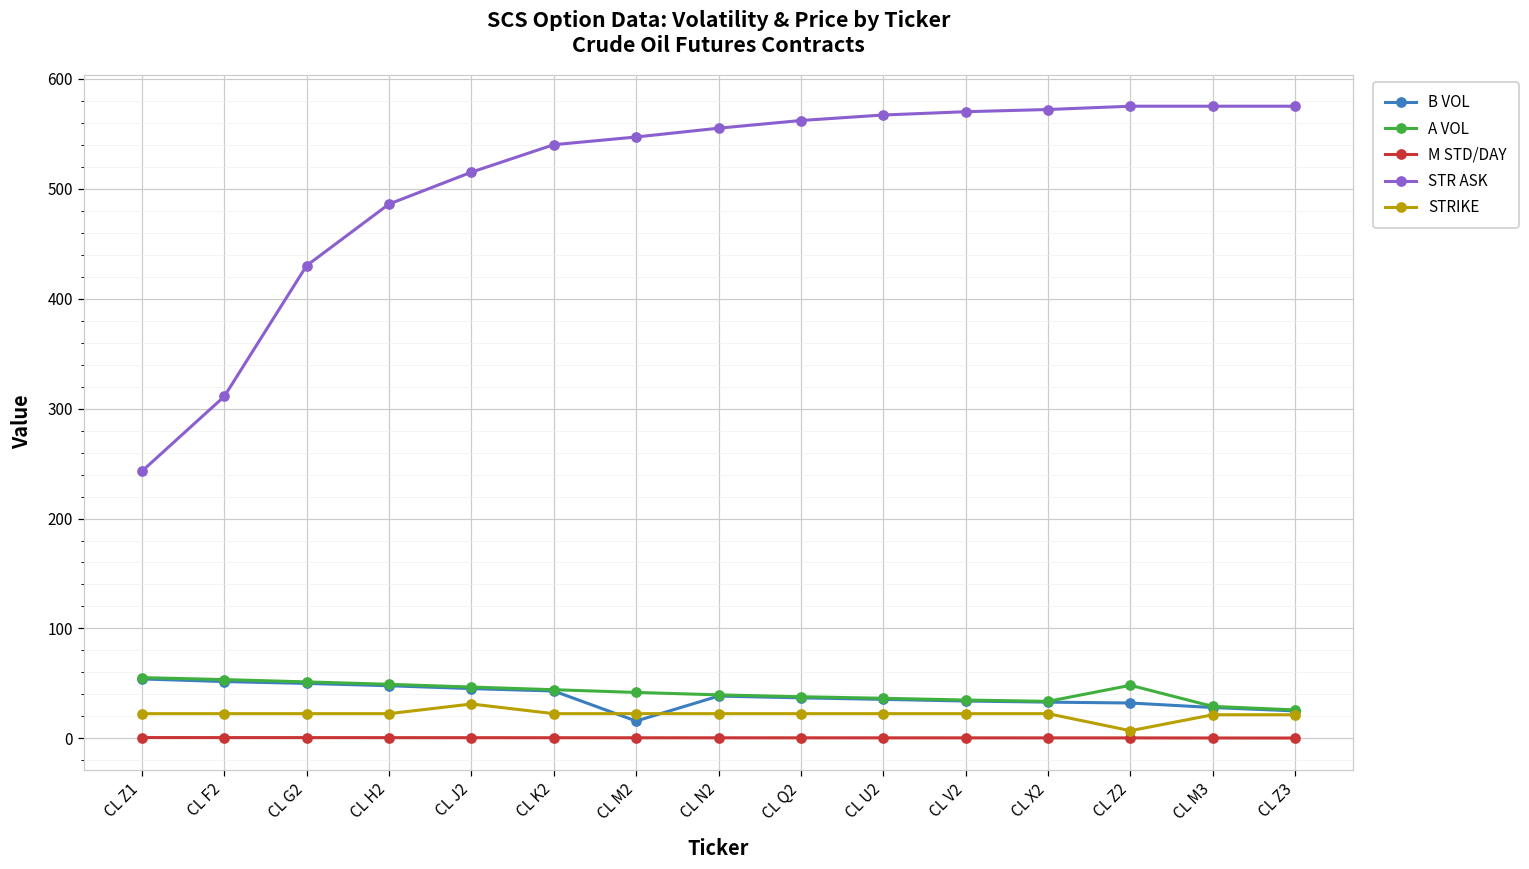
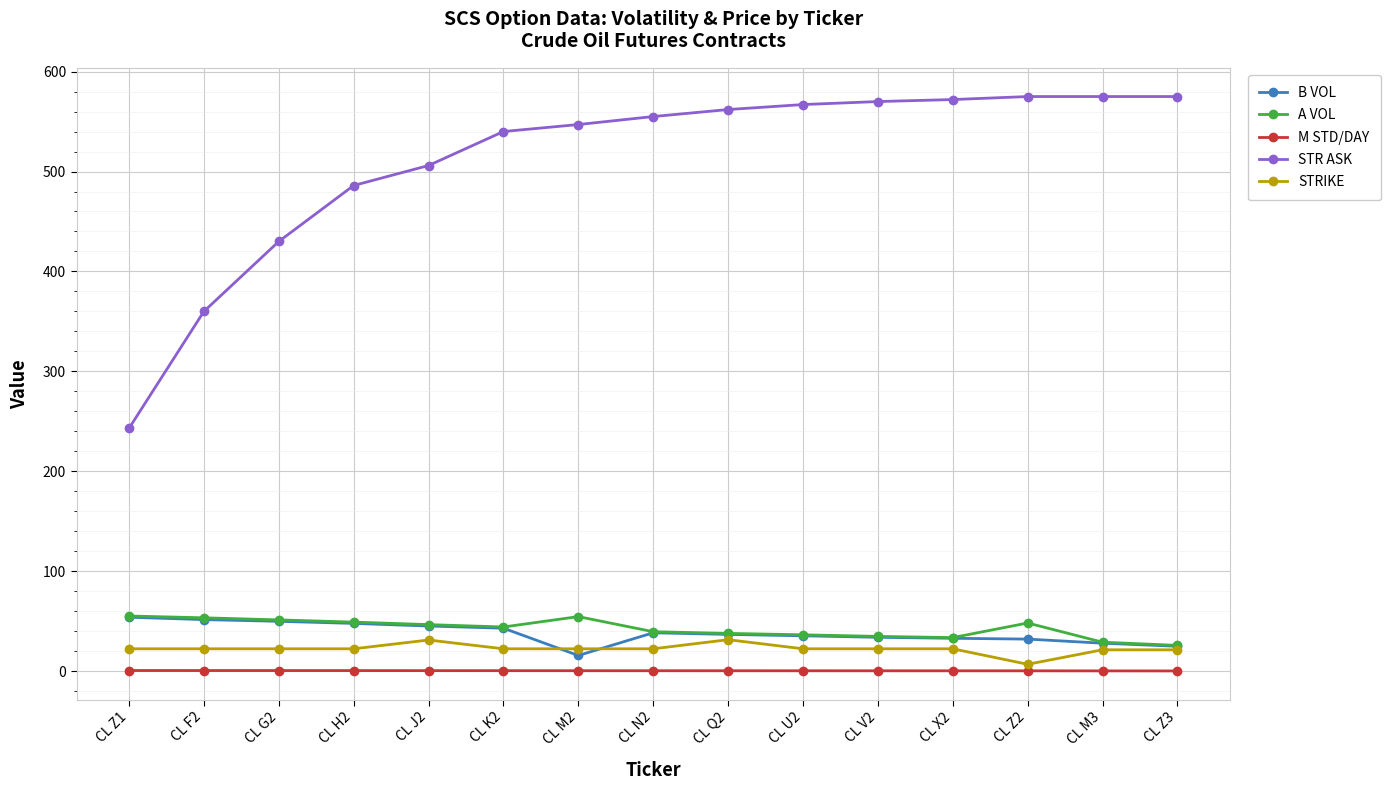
STR ASK, CL F2: 310 -> 360
STR ASK, CL J2: 520 -> 510
A VOL, CL M2: 40 -> 50
STRIKE, CL Q2: 20 -> 30
